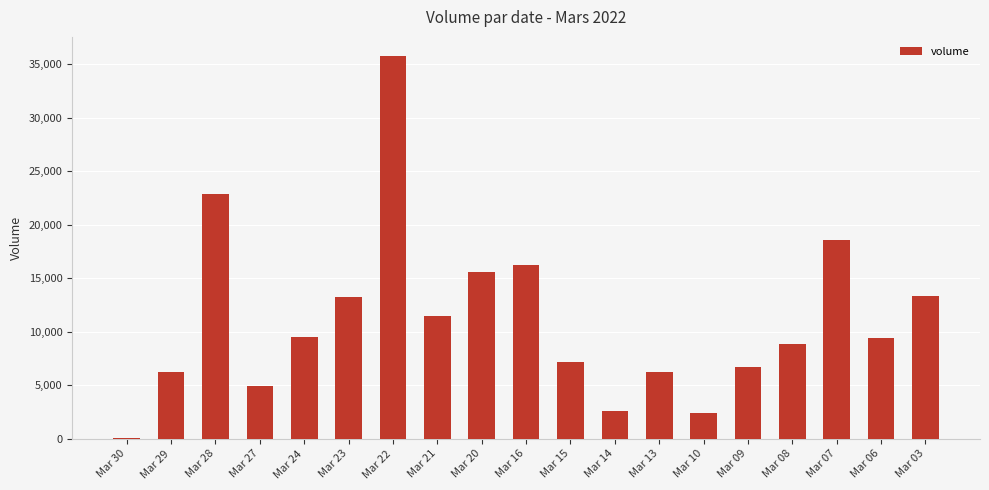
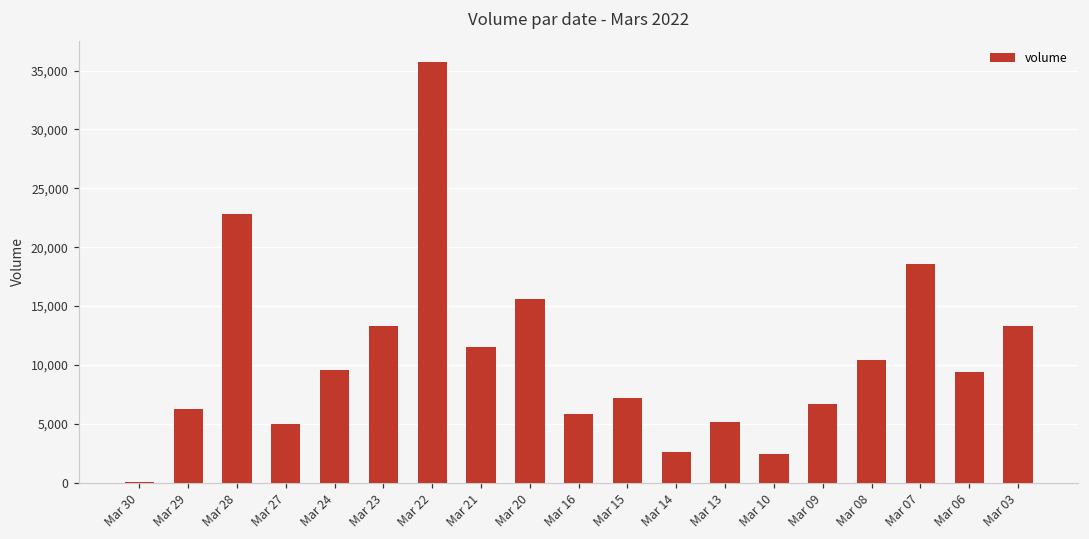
Mar 16: 16,300 -> 5,900
Mar 13: 6,300 -> 5,200
Mar 08: 8,900 -> 10,500
